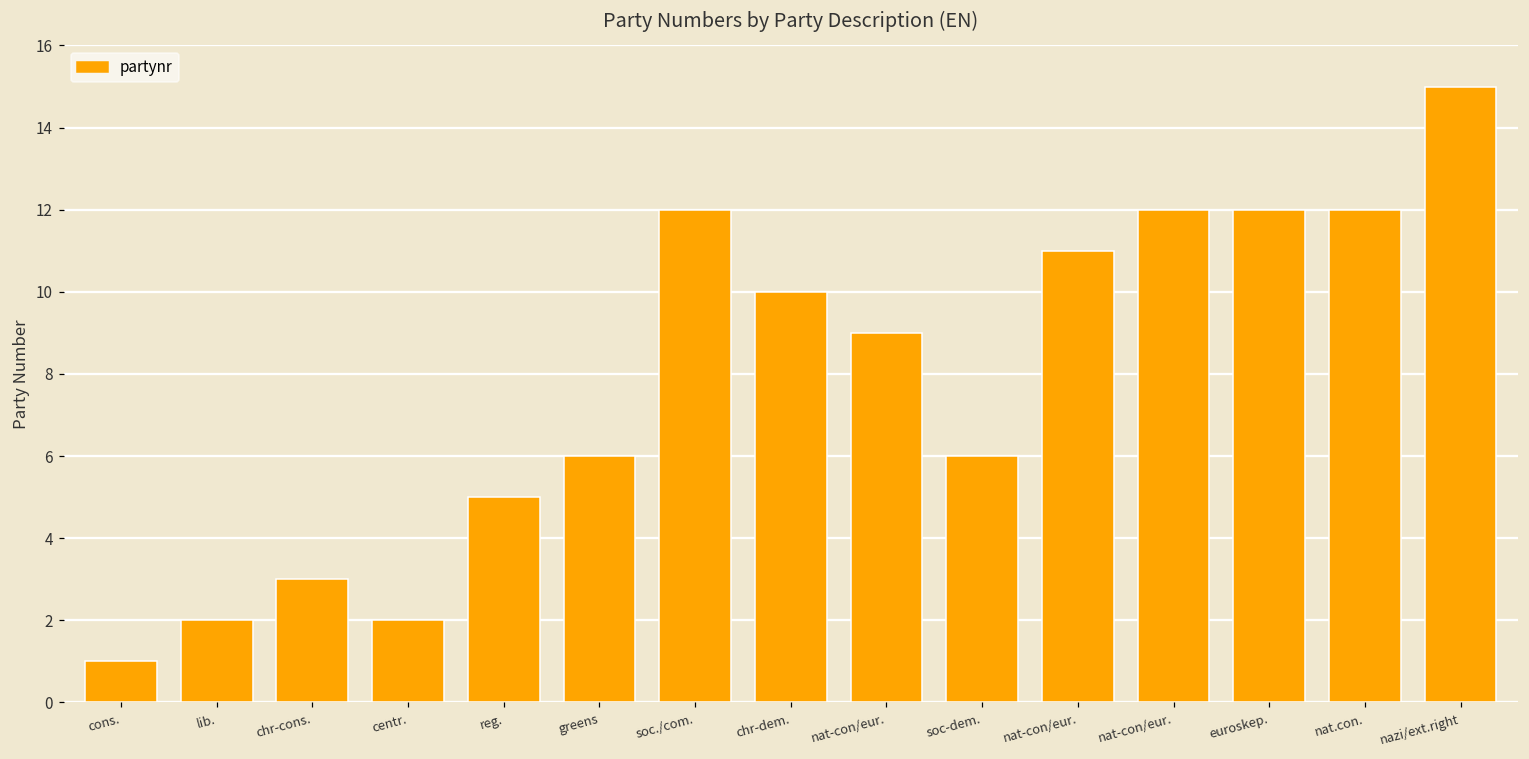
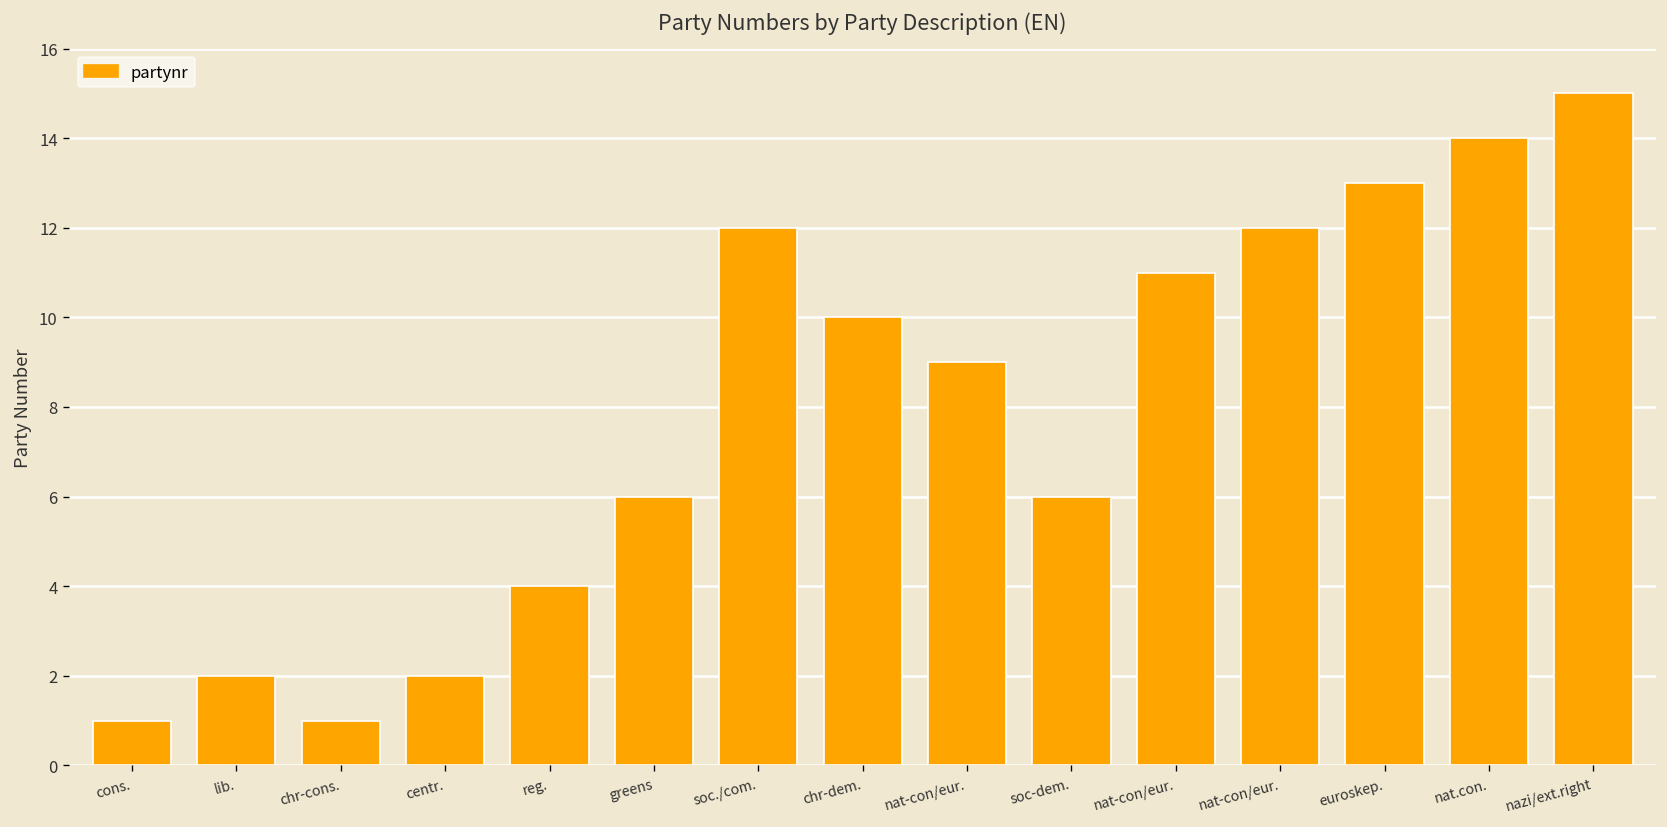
chr-cons.: 3 -> 1
reg.: 5 -> 4
euroskep.: 12 -> 13
nat.con.: 12 -> 14
